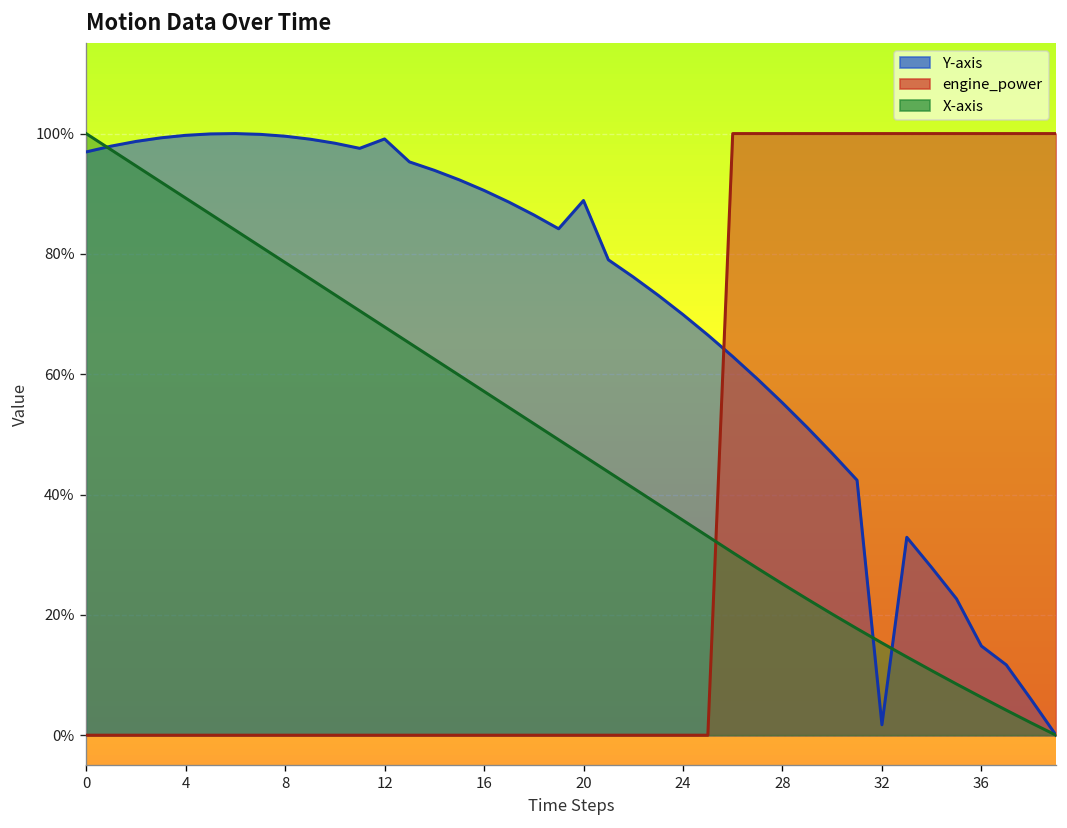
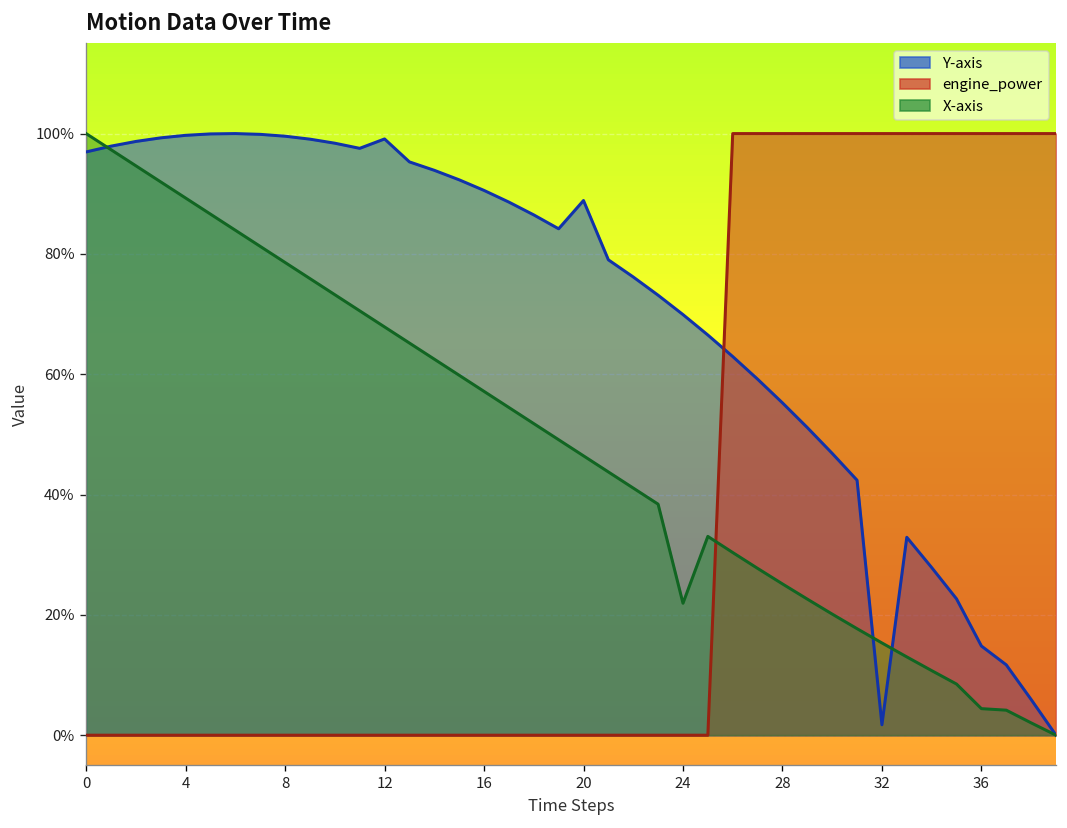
X-axis, 24: 36% -> 22%
X-axis, 36: 6% -> 4%
